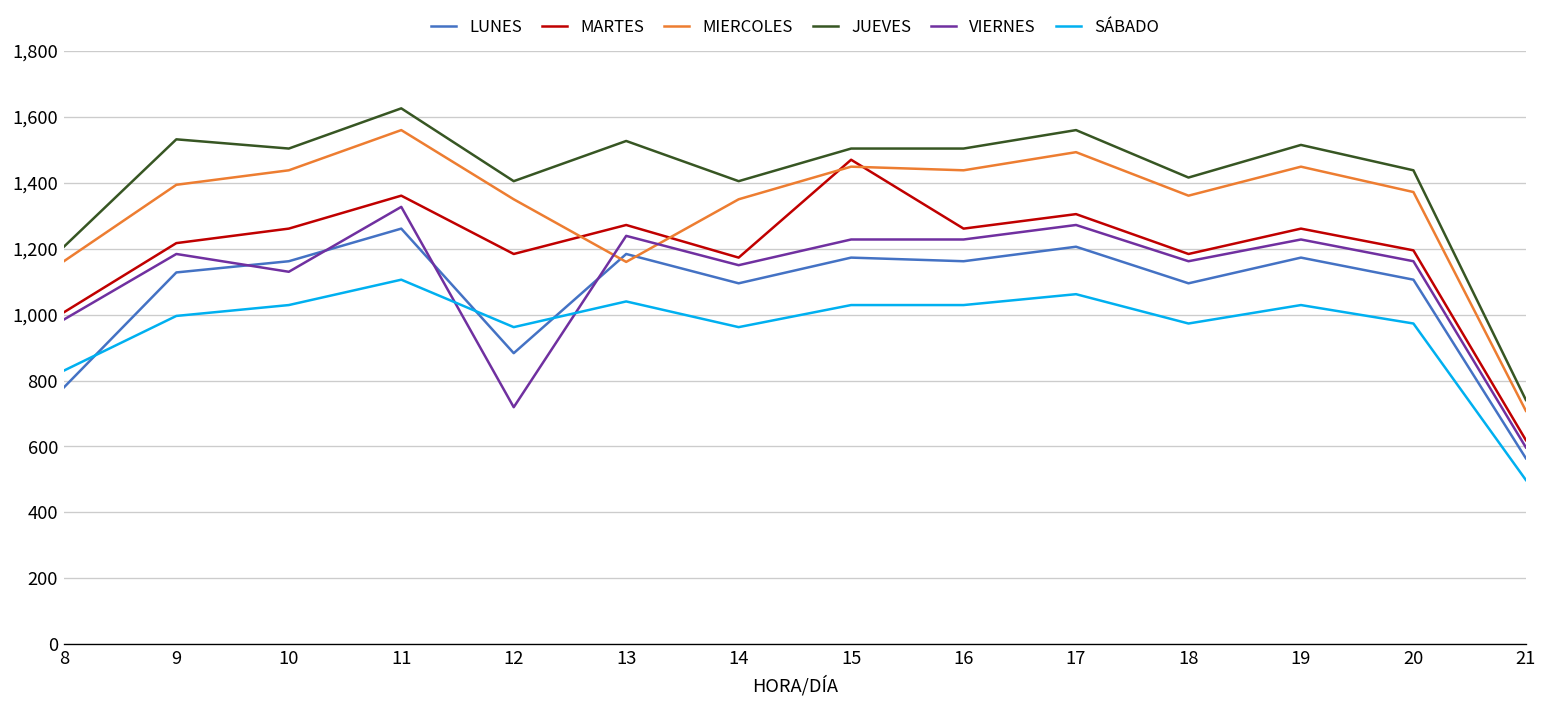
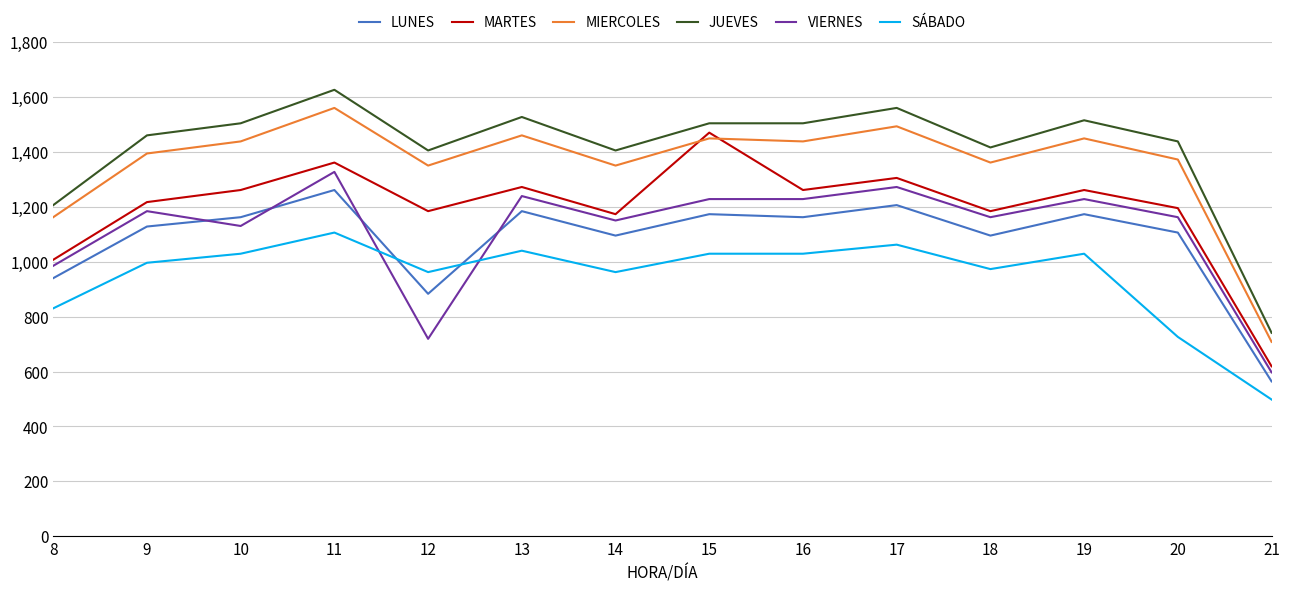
LUNES, 8: 780 -> 940
JUEVES, 9: 1,530 -> 1,460
MIERCOLES, 13: 1,160 -> 1,460
SÁBADO, 20: 970 -> 730
